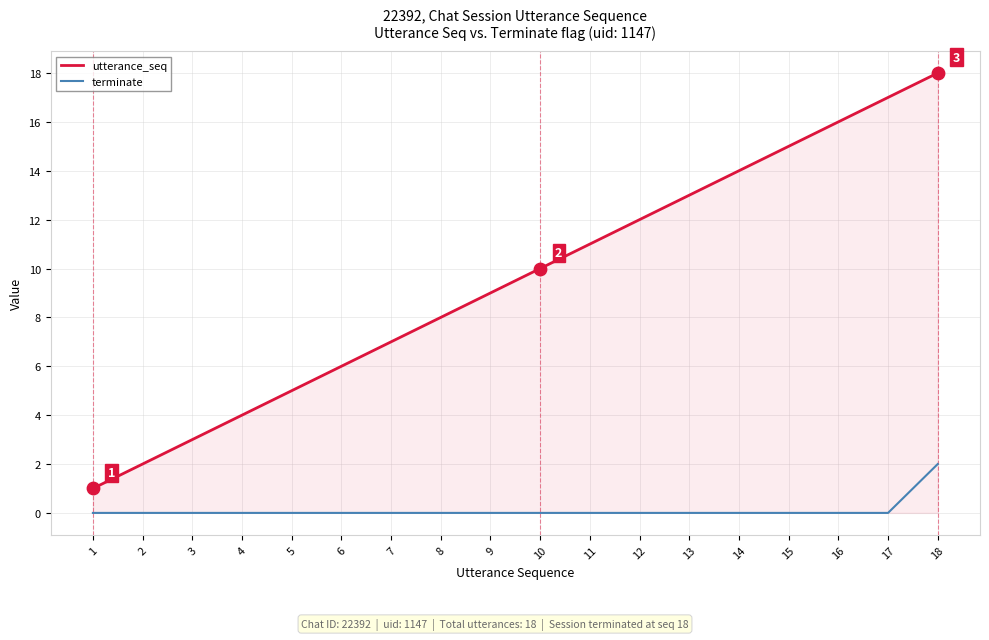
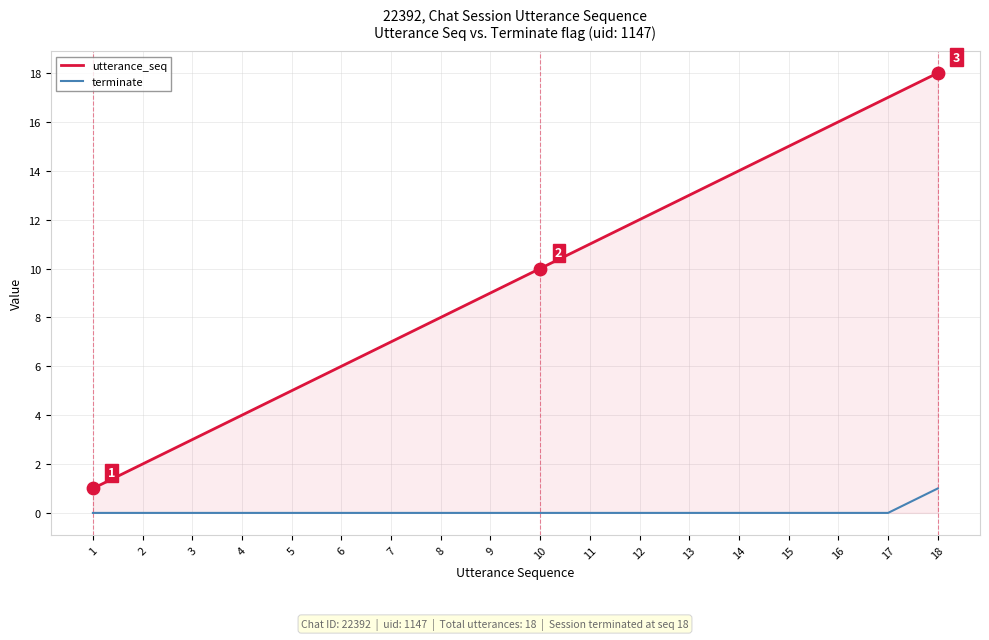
terminate, 18: 2 -> 1
